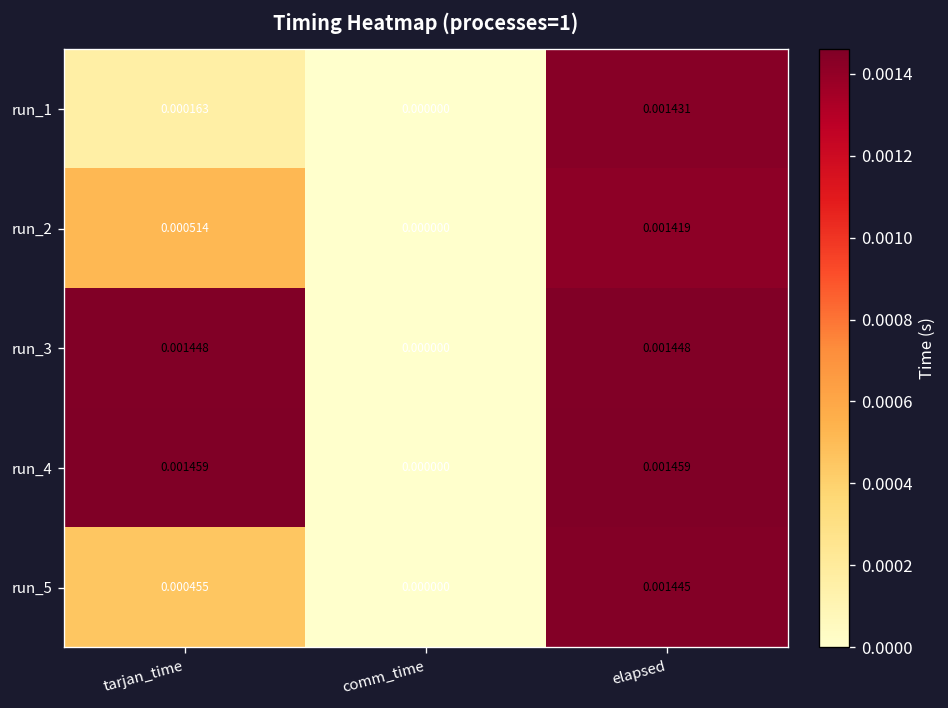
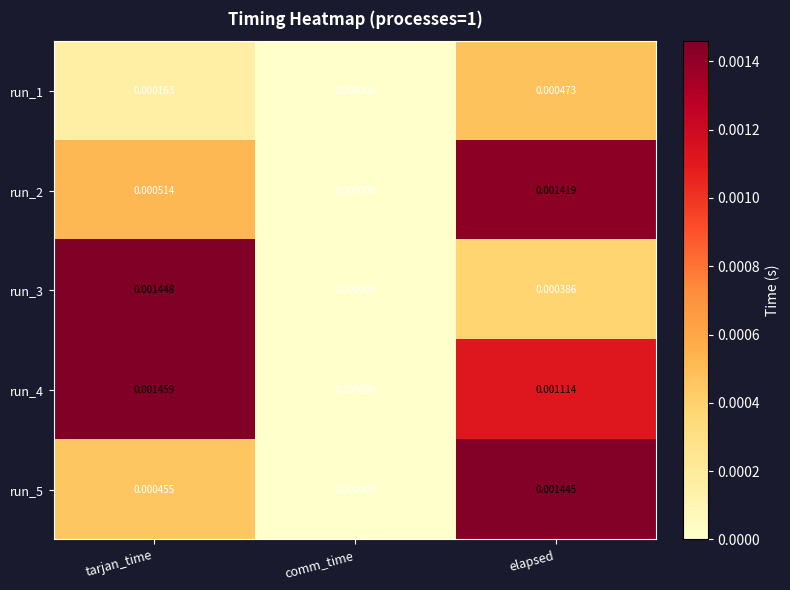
run_1, elapsed: 0.001431 -> 0.000473
run_3, elapsed: 0.001448 -> 0.000386
run_4, elapsed: 0.001459 -> 0.001114
